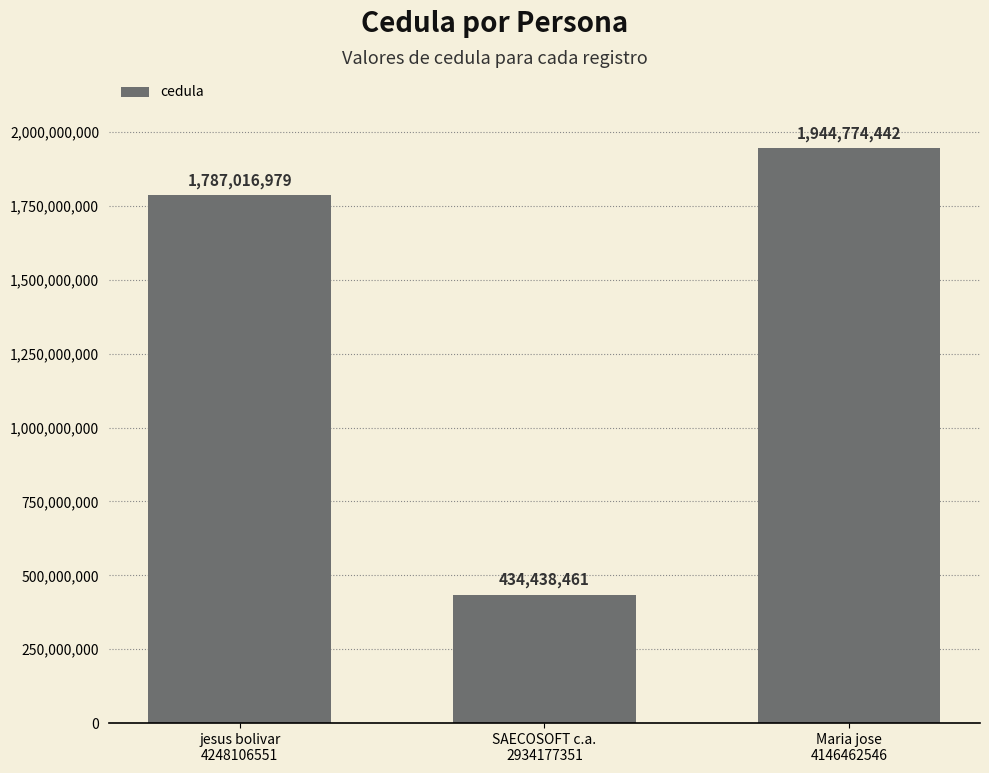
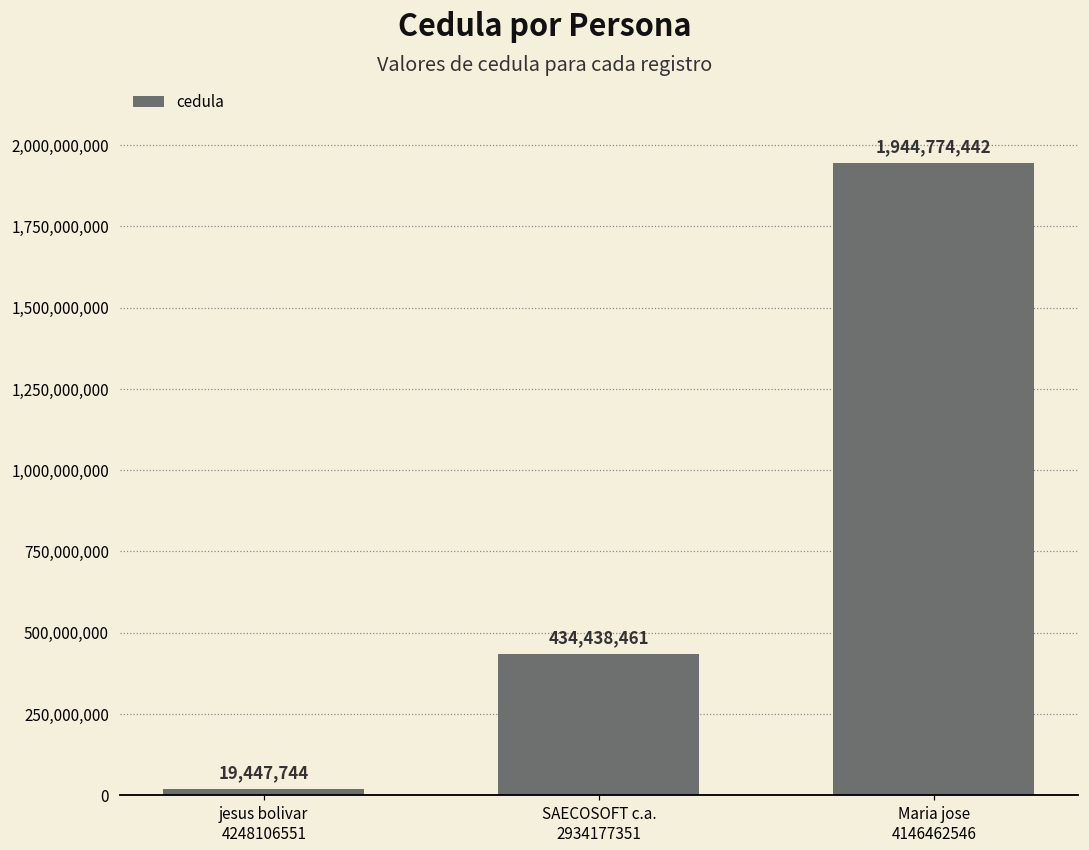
jesus bolivar 4248106551: 1,787,016,979 -> 19,447,744
